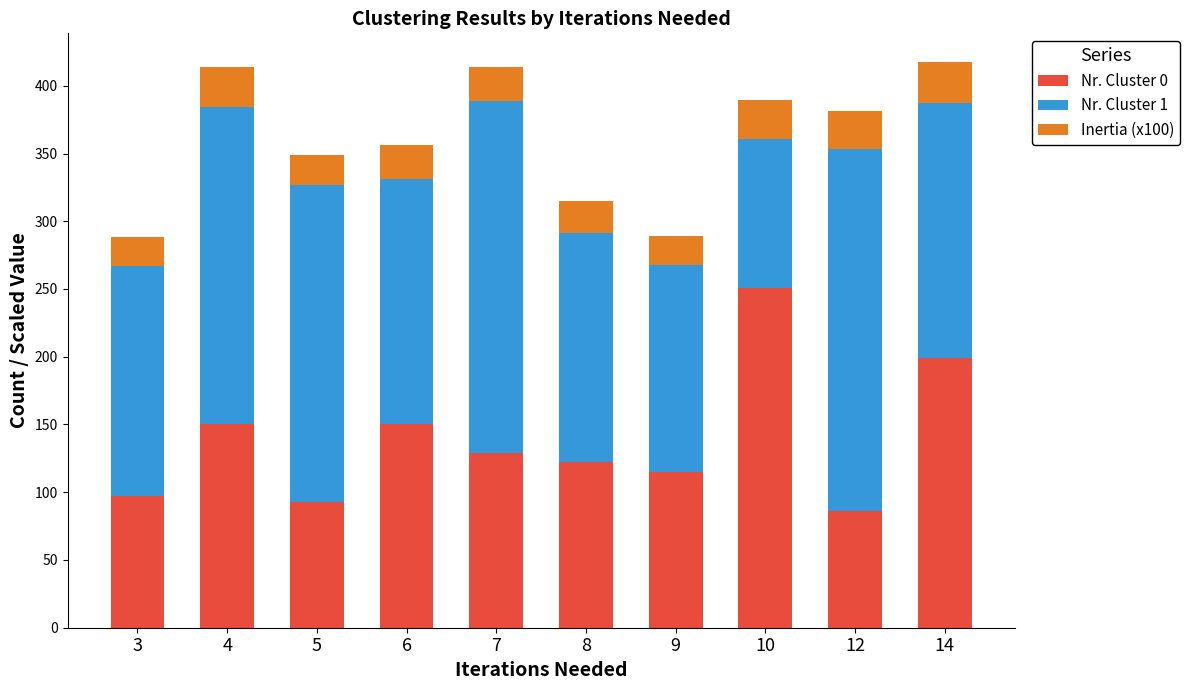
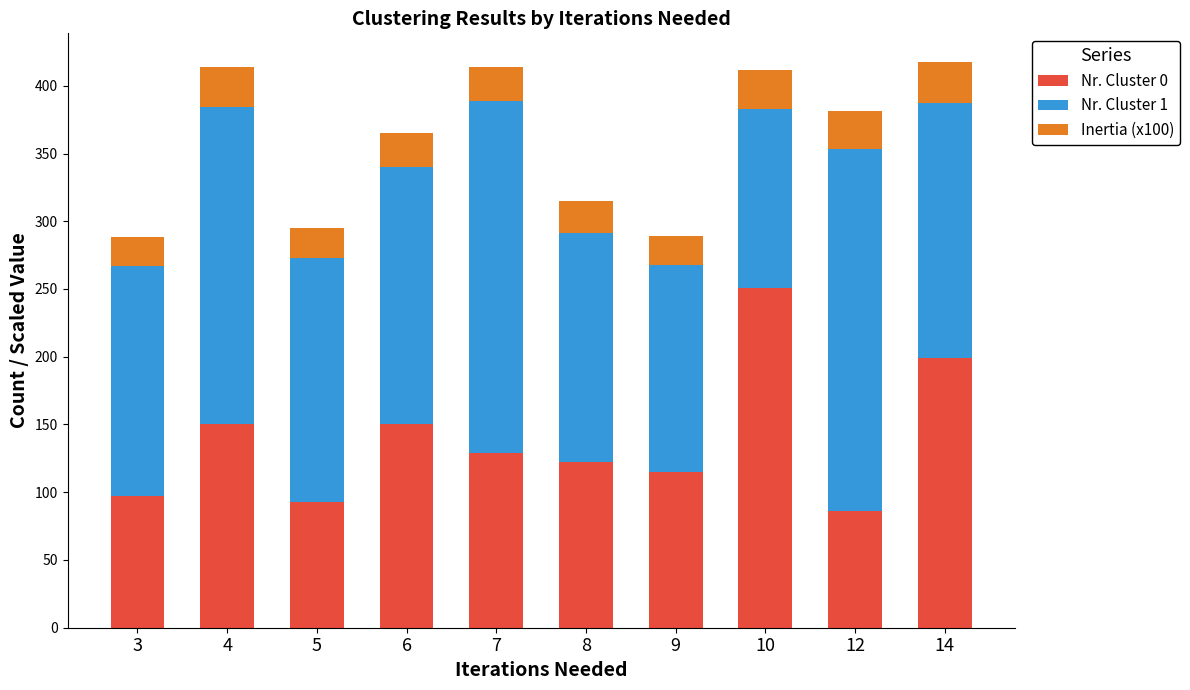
Nr. Cluster 1, 5: 234 -> 180
Nr. Cluster 1, 6: 181 -> 190
Nr. Cluster 1, 10: 110 -> 132
